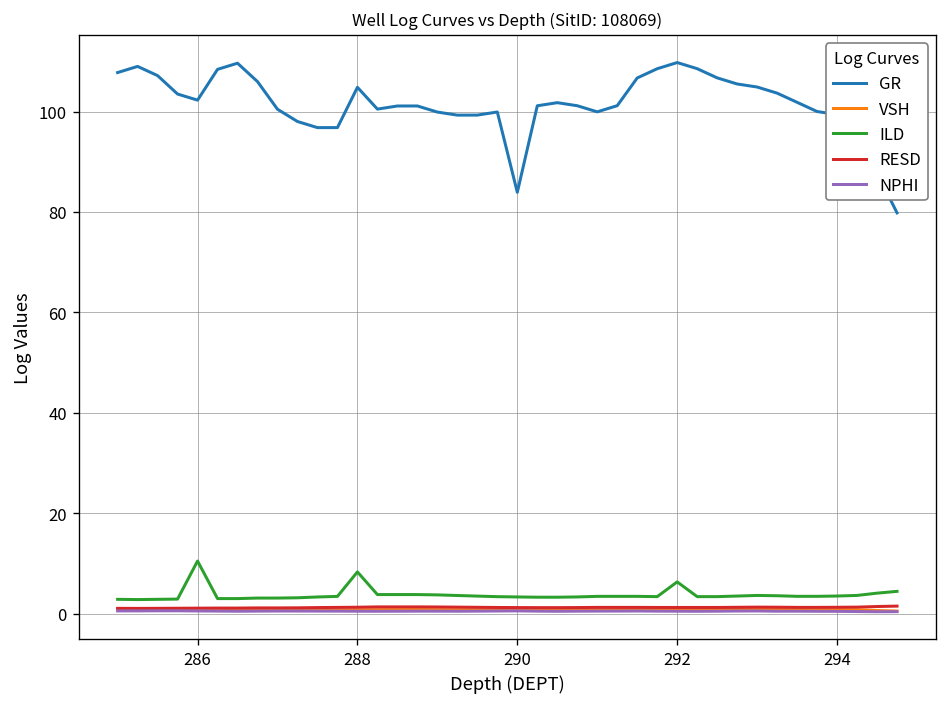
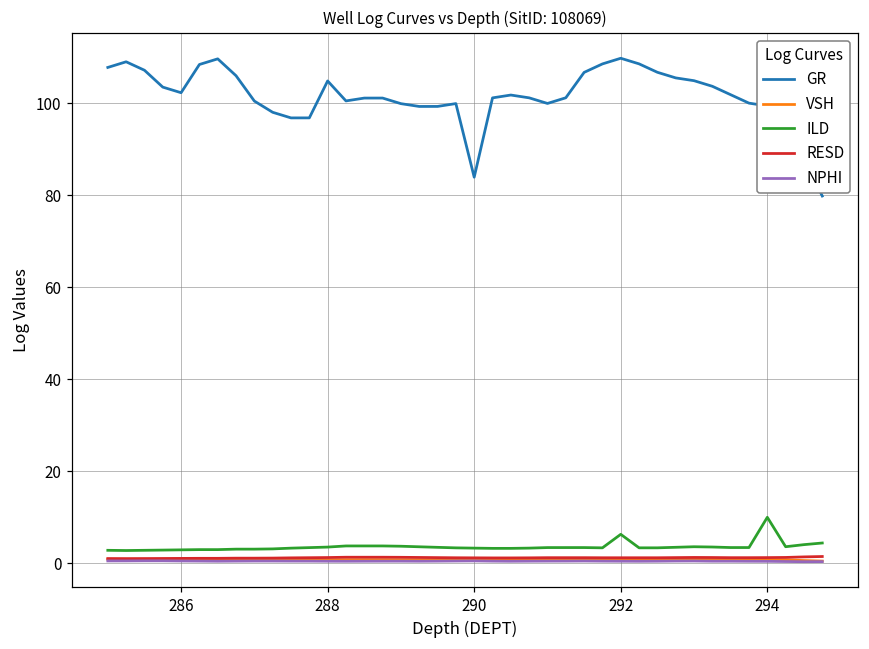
ILD, 286: 10 -> 3
ILD, 288: 8 -> 4
ILD, 294: 3 -> 10
